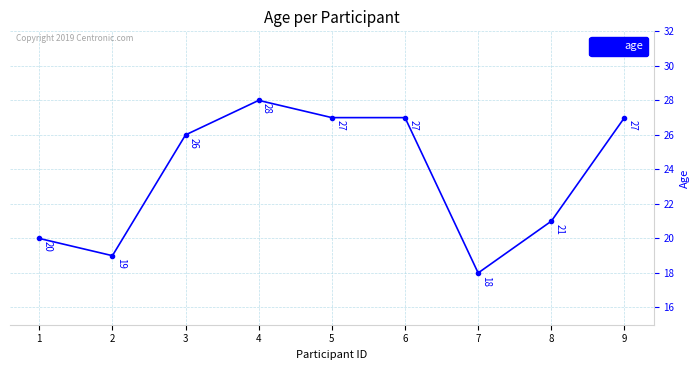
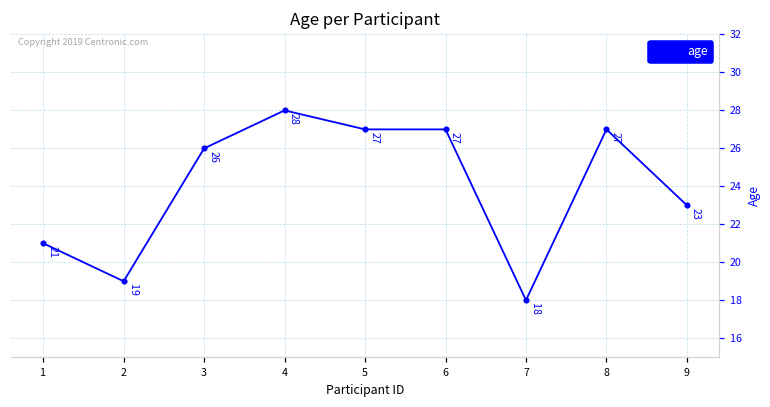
1: 20 -> 21
8: 21 -> 27
9: 27 -> 23
